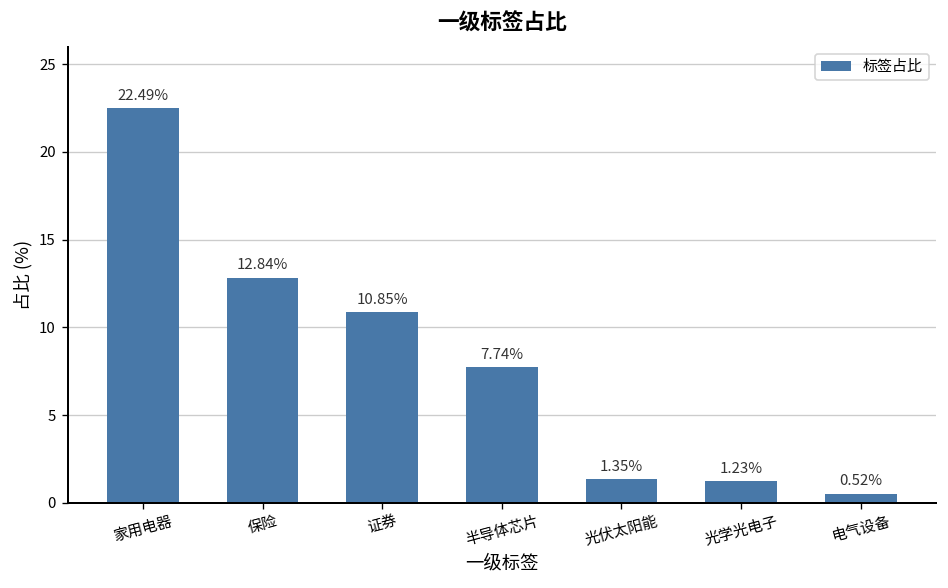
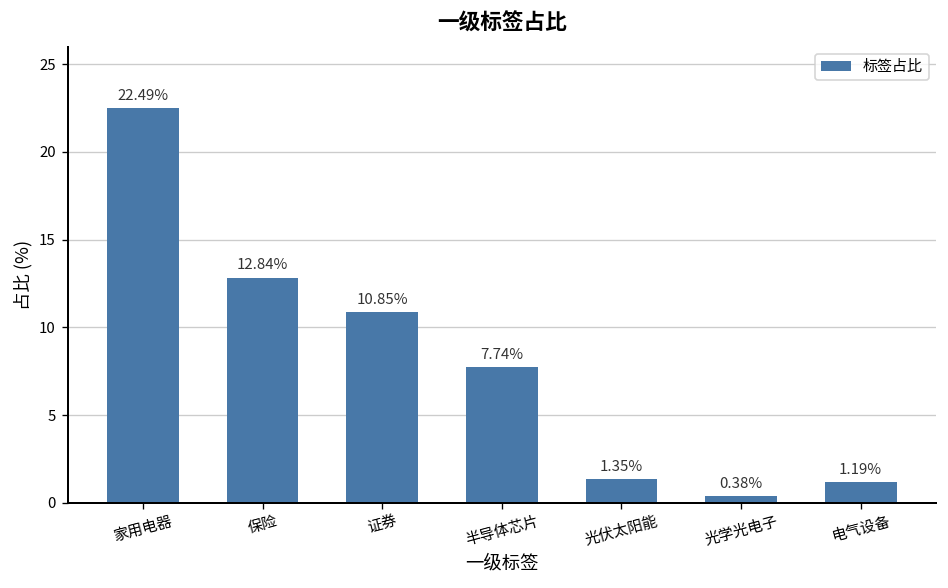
光学光电子: 1.23% -> 0.38%
电气设备: 0.52% -> 1.19%
